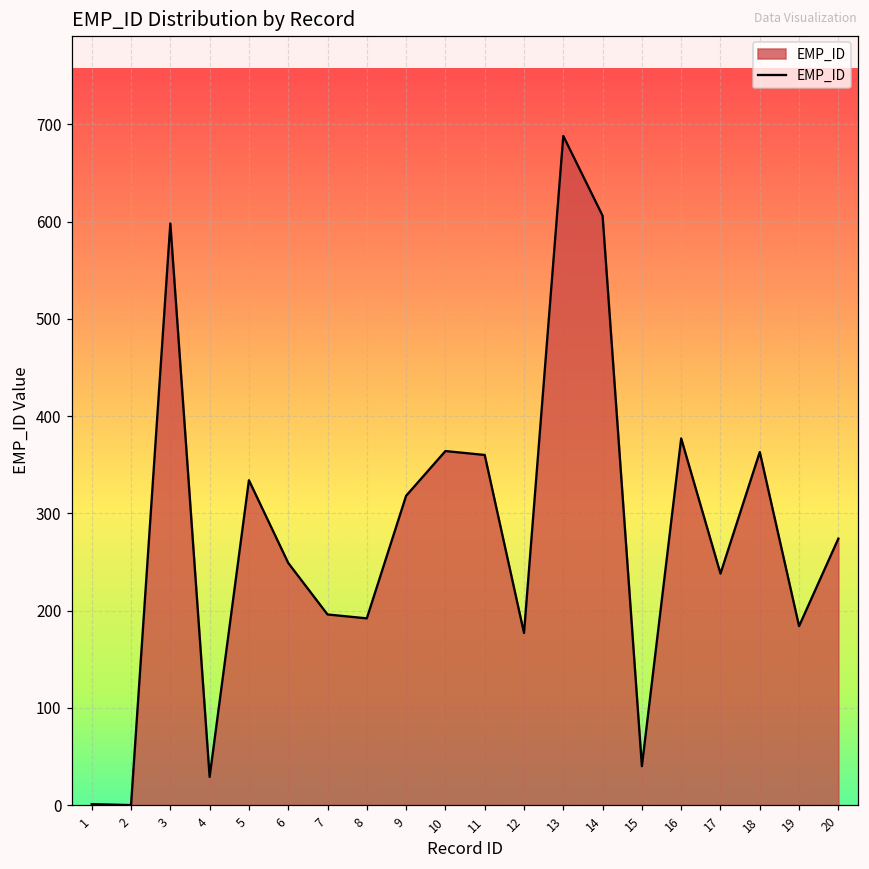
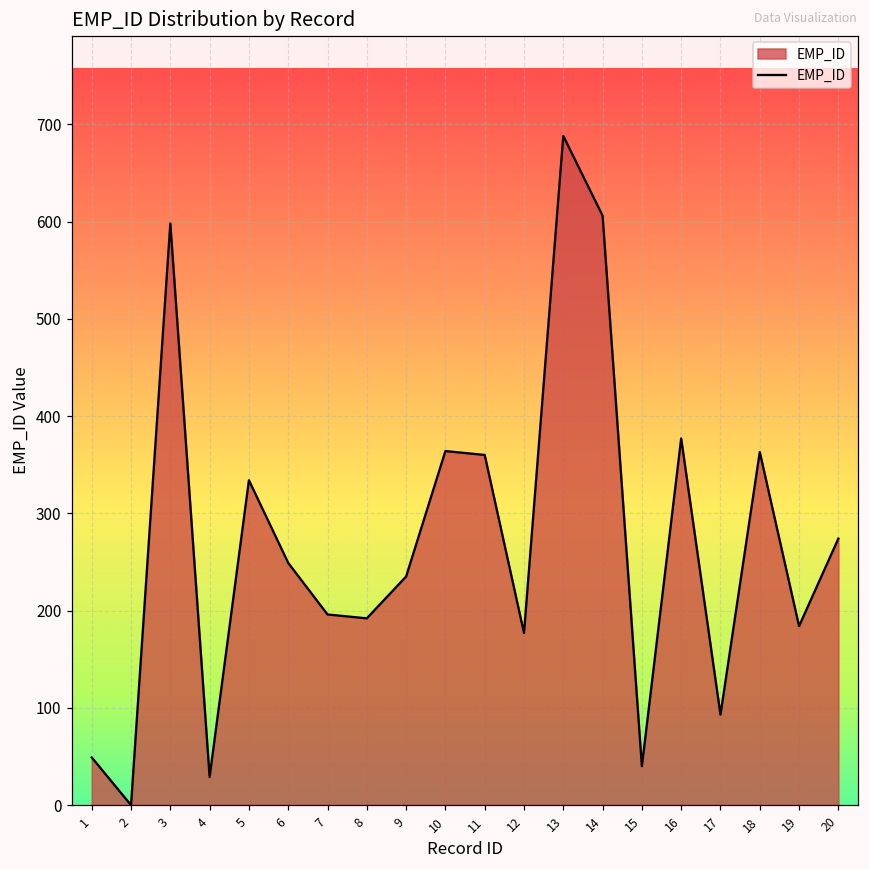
1: 0 -> 50
9: 320 -> 240
17: 240 -> 90
